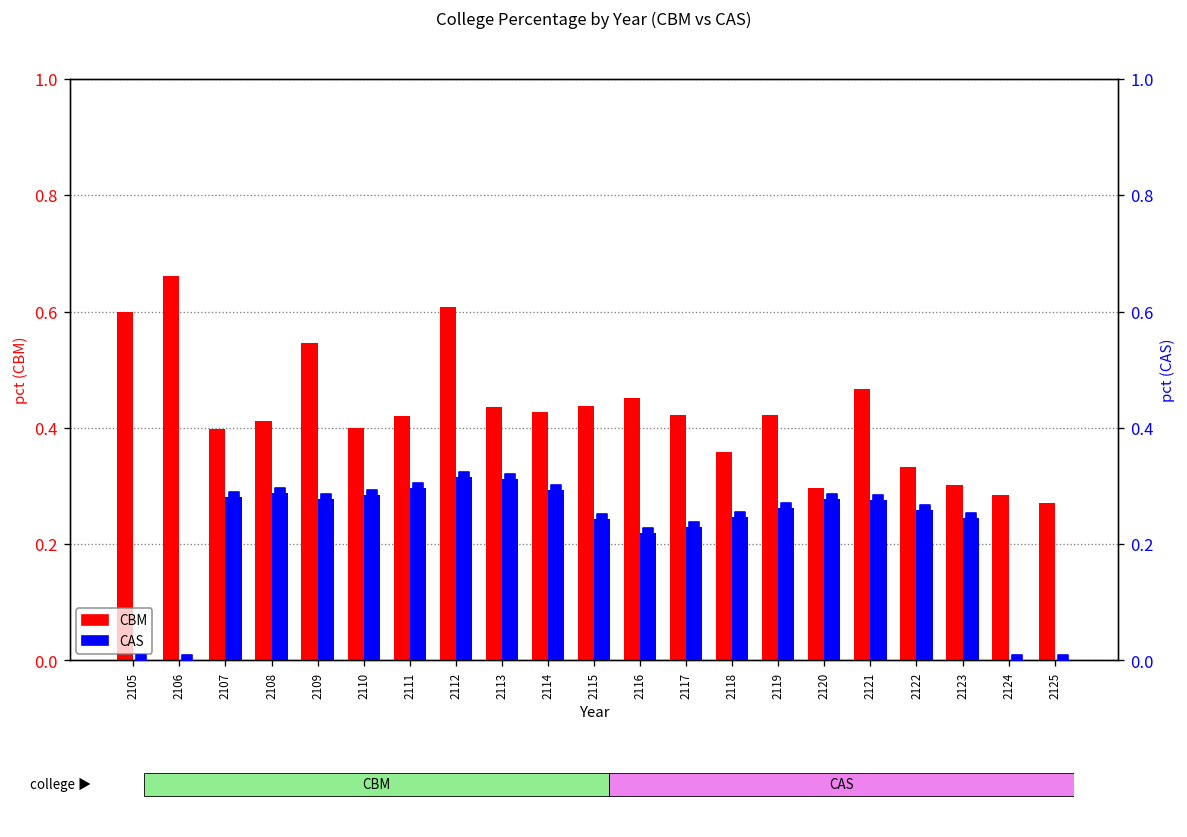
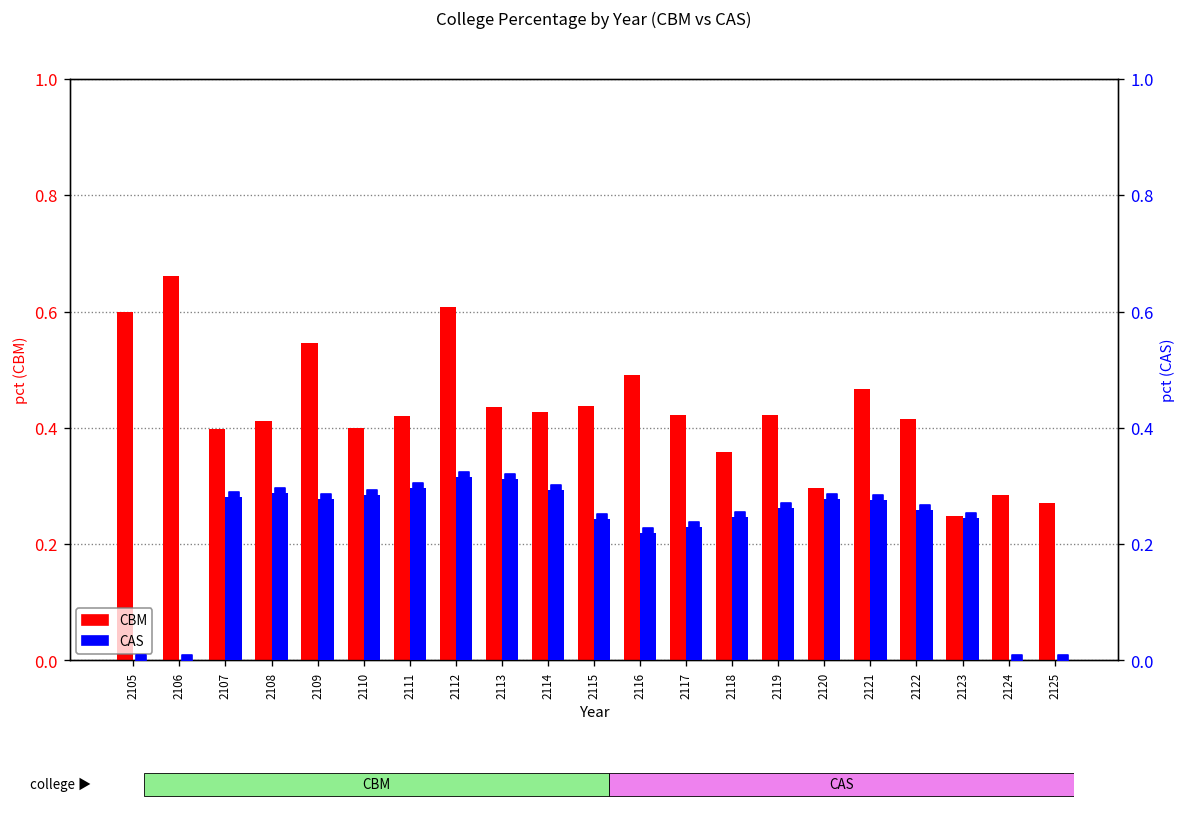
CBM, 2116: 0.45 -> 0.49
CBM, 2122: 0.33 -> 0.41
CBM, 2123: 0.30 -> 0.25
